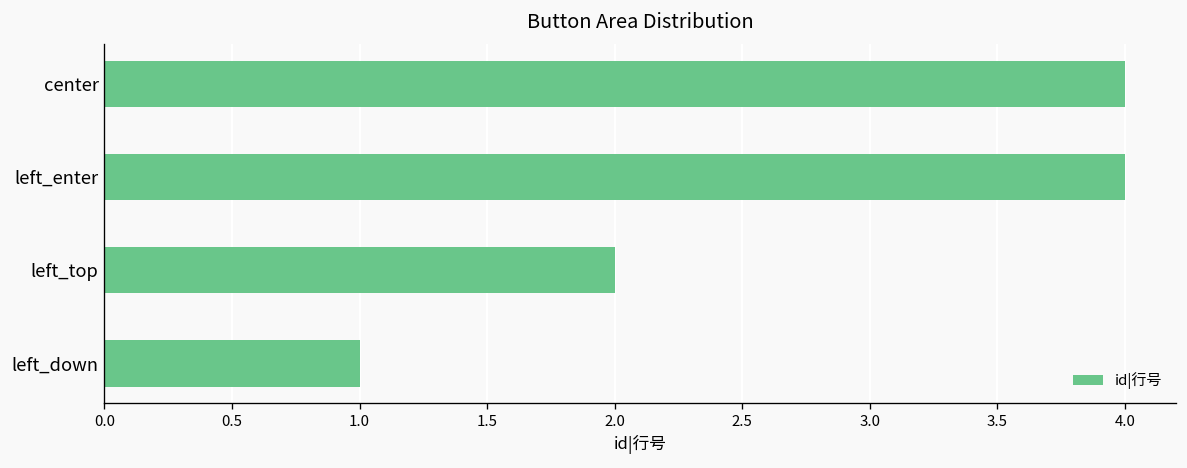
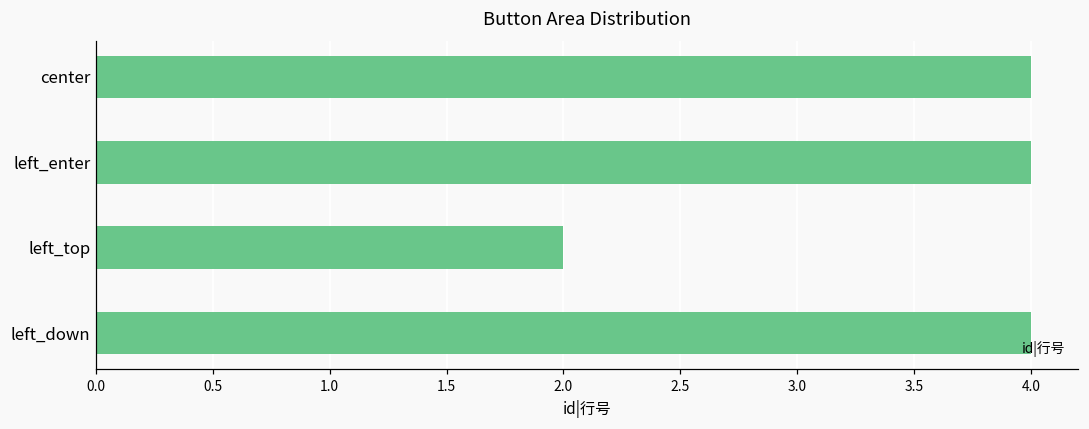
left_down: 1 -> 4
